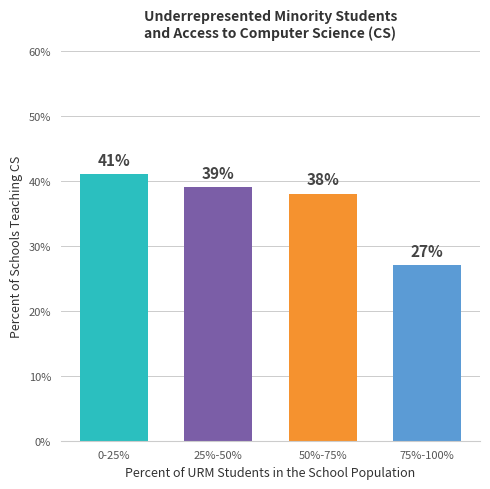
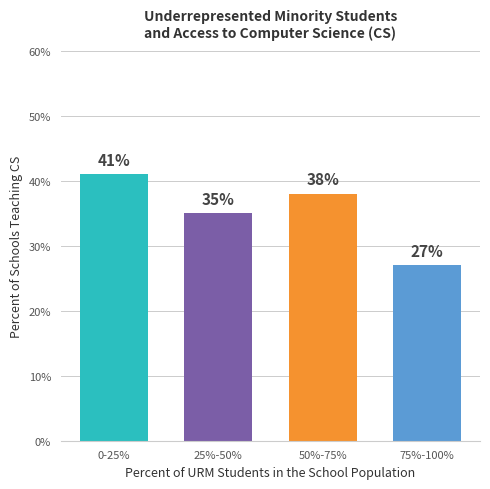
25%-50%: 39% -> 35%
